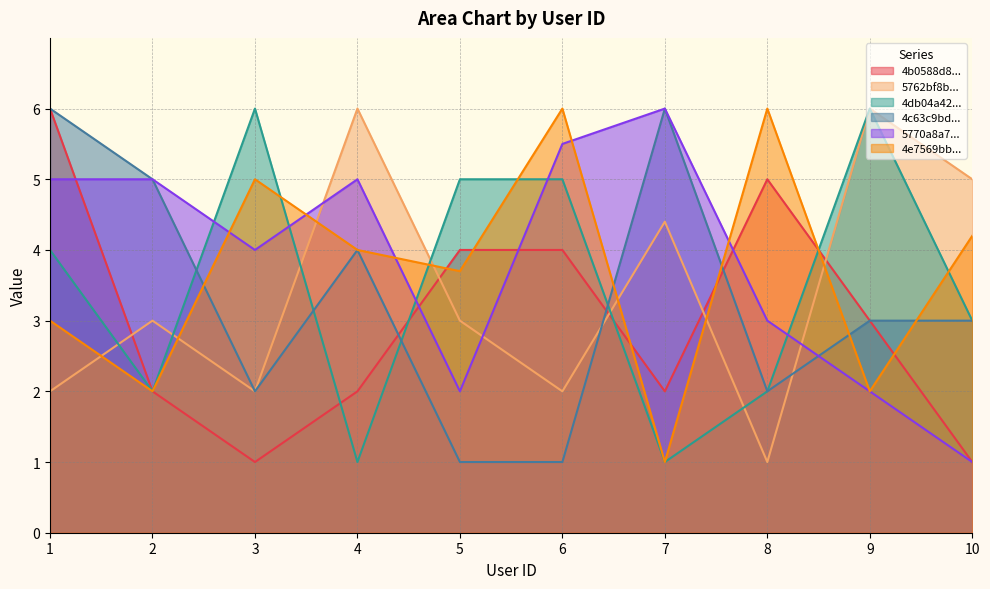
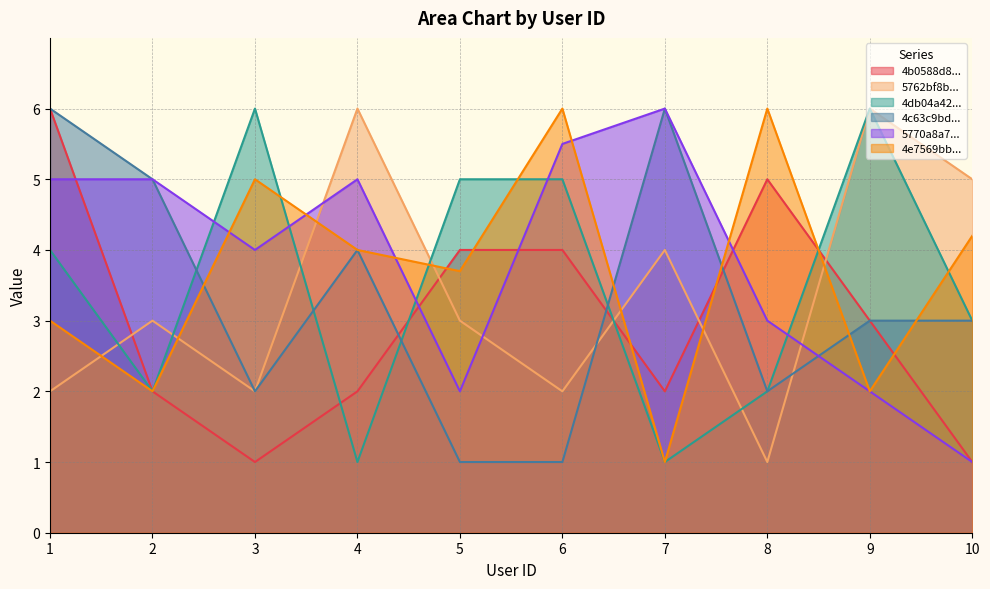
5762bf8b..., 7: 4.4 -> 4.0
